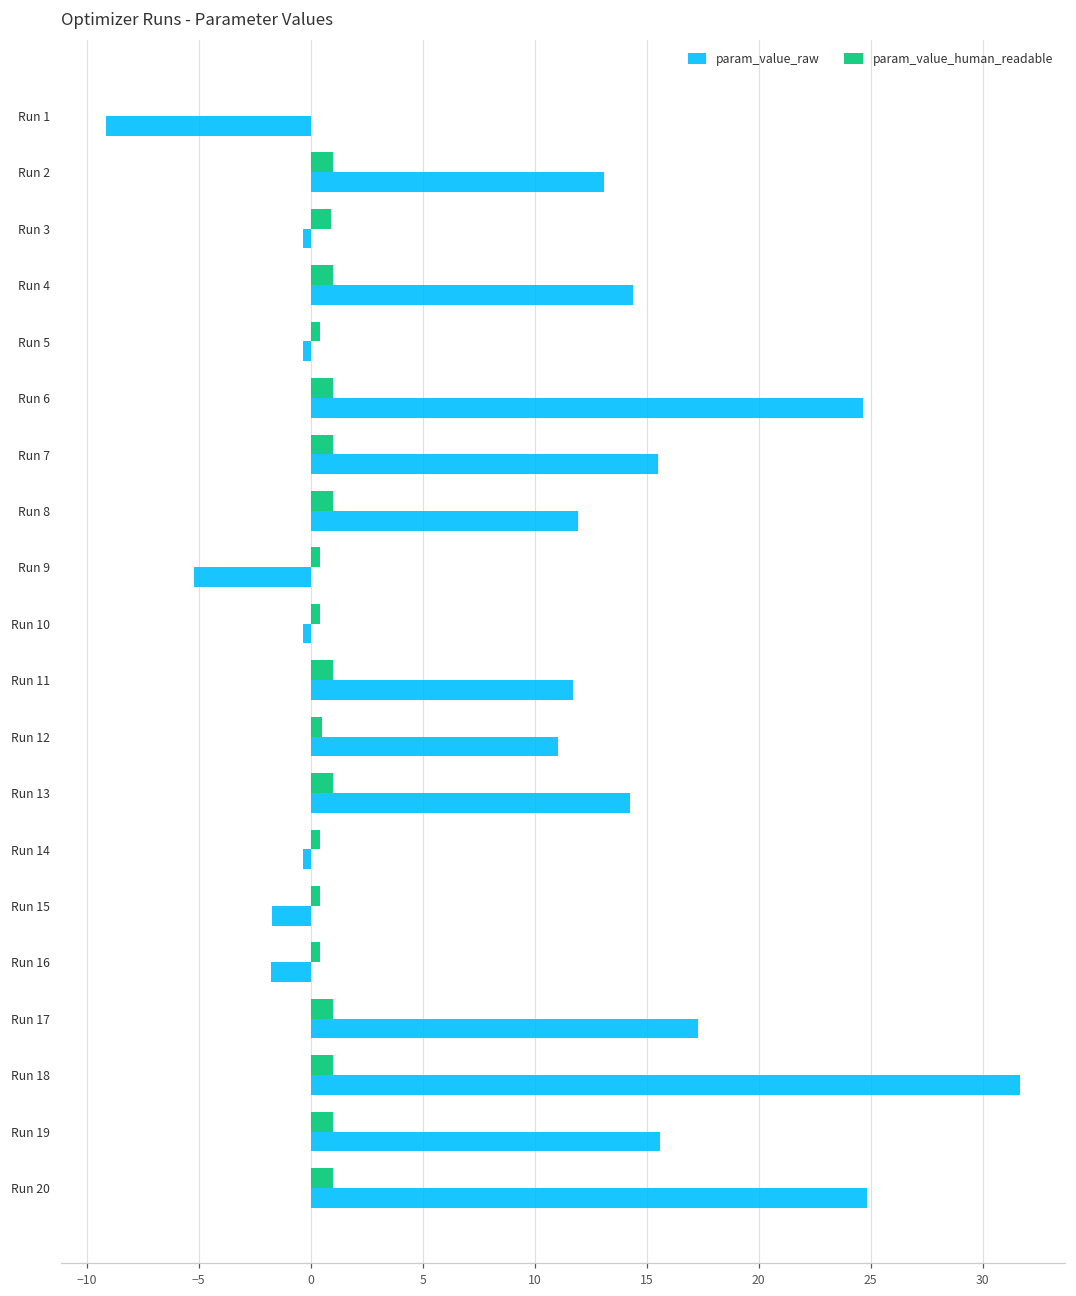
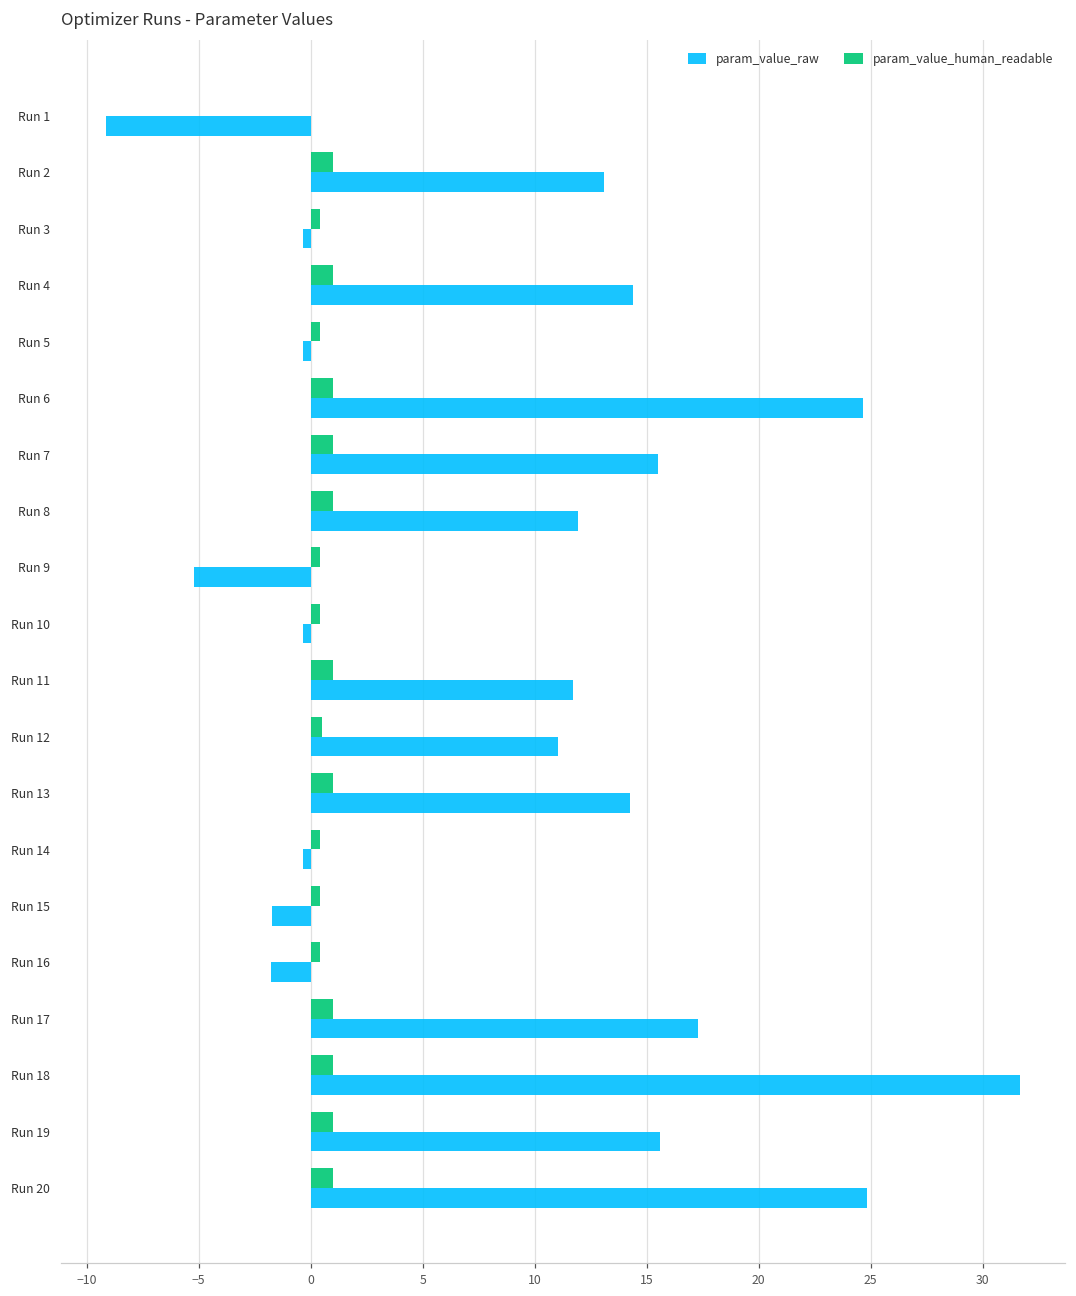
param_value_human_readable, Run 3: 0.9 -> 0.4
